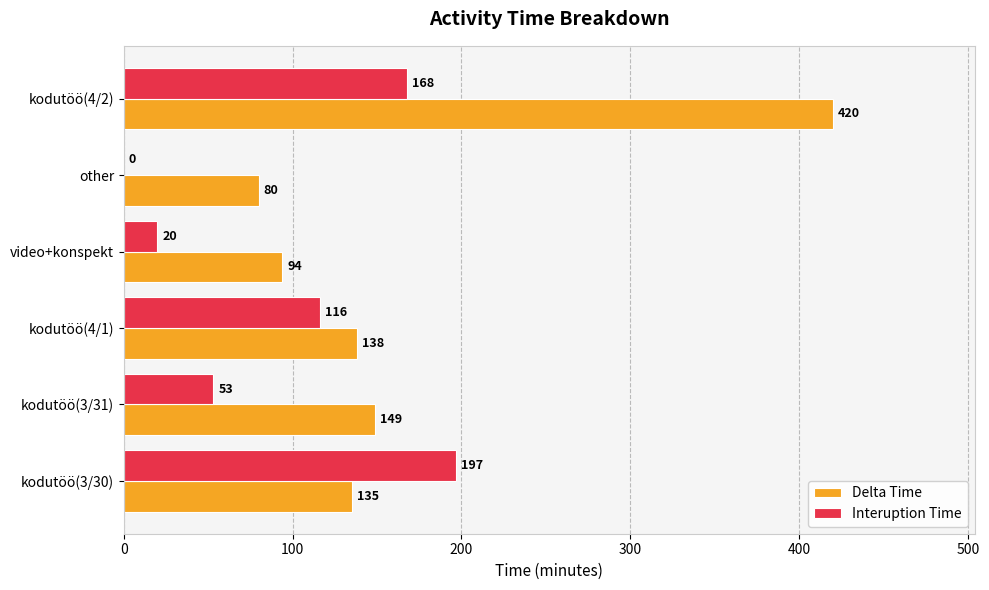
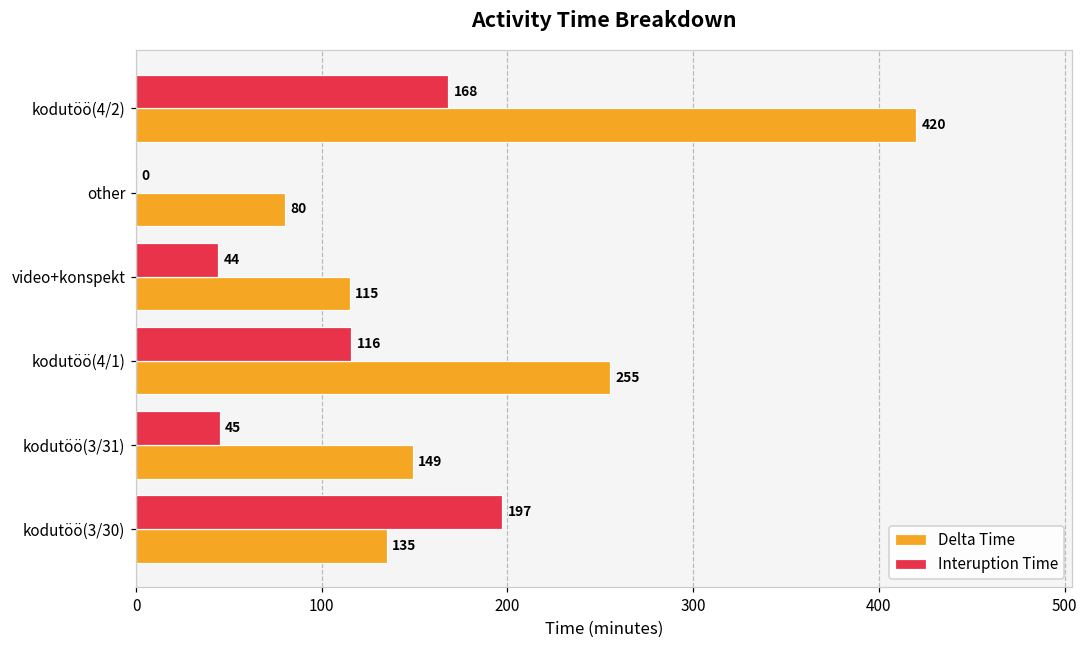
Interuption Time, video+konspekt: 20 -> 44
Delta Time, video+konspekt: 94 -> 115
Delta Time, kodutöö(4/1): 138 -> 255
Interuption Time, kodutöö(3/31): 53 -> 45
